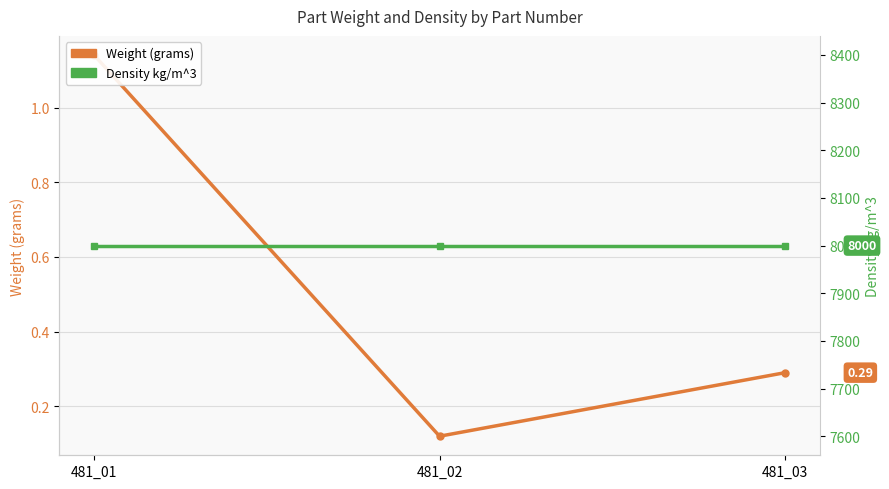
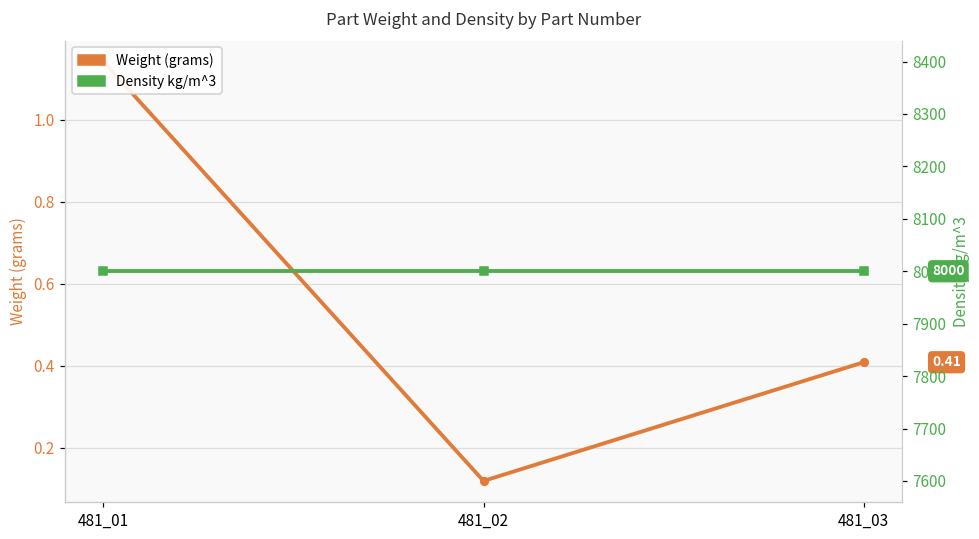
Weight (grams), 481_03: 0.29 -> 0.41
